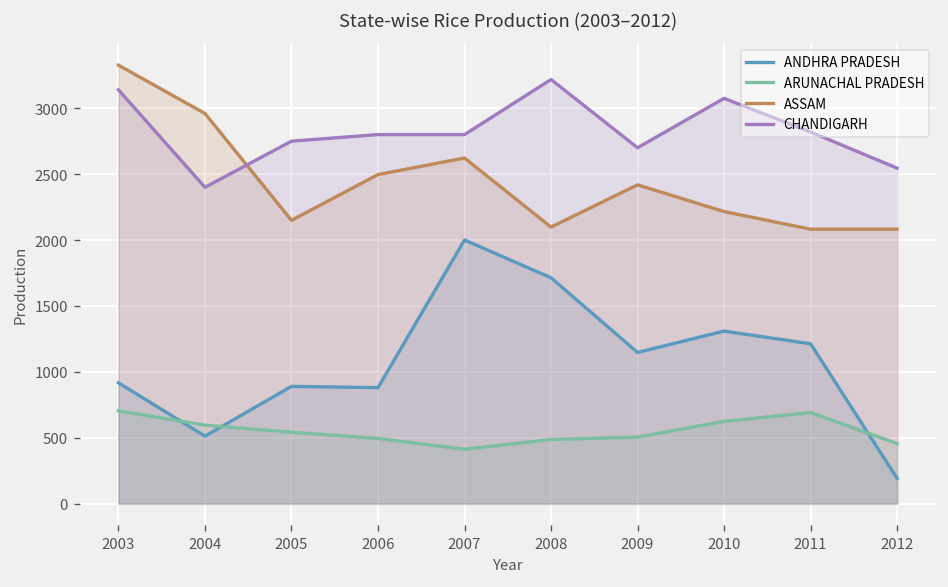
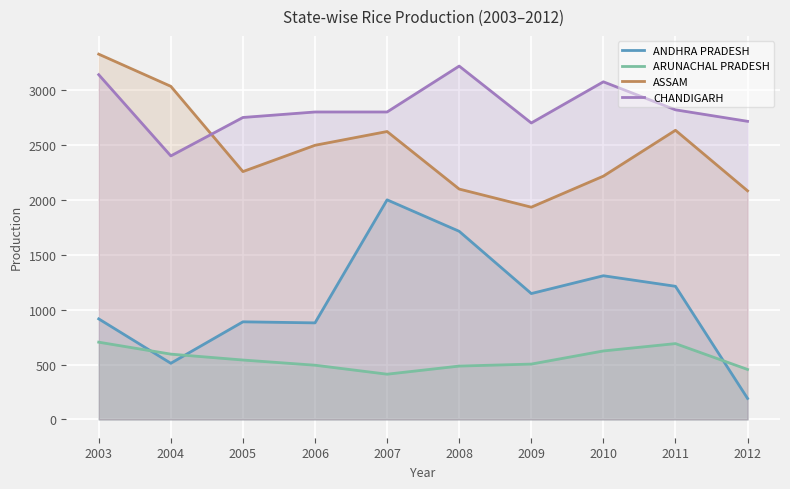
ASSAM, 2004: 2960 -> 3030
ASSAM, 2005: 2150 -> 2260
ASSAM, 2009: 2420 -> 1930
ASSAM, 2011: 2080 -> 2630
CHANDIGARH, 2012: 2550 -> 2720
